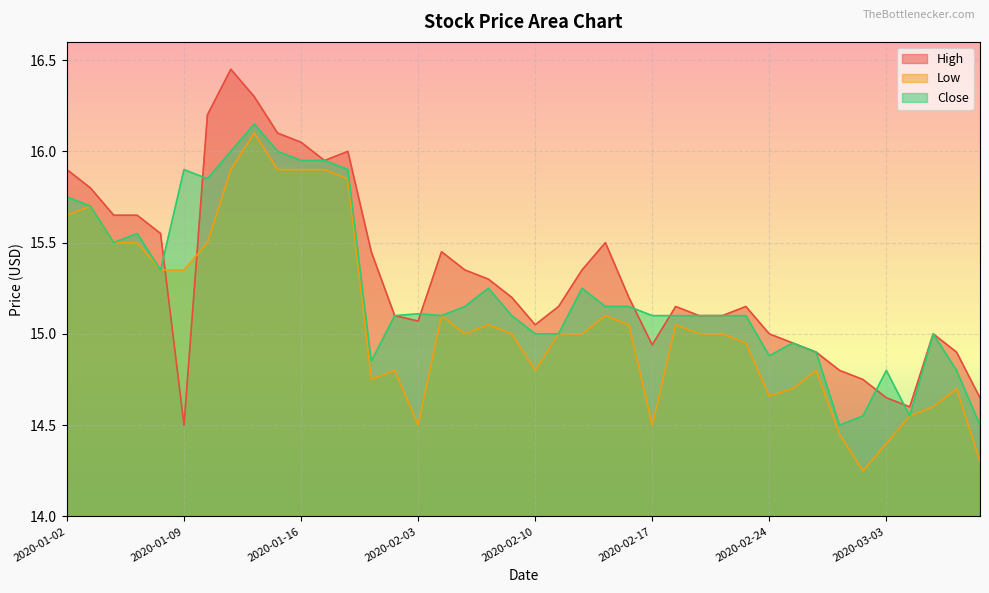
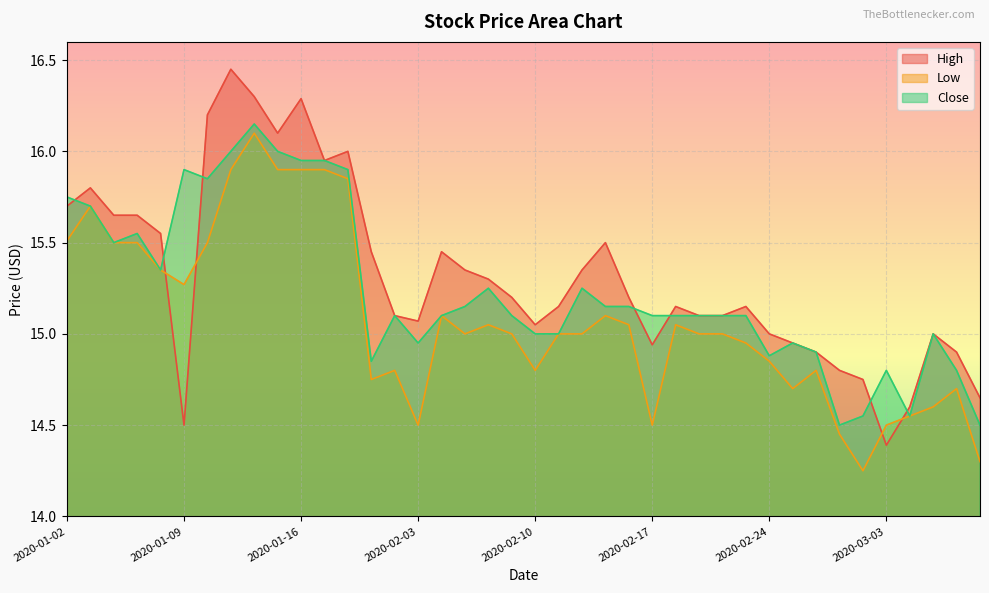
High, 2020-01-02: 15.9 -> 15.7
Low, 2020-01-02: 15.65 -> 15.51
Low, 2020-01-09: 15.35 -> 15.27
High, 2020-01-16: 16.05 -> 16.29
Close, 2020-02-03: 15.11 -> 14.95
Low, 2020-02-24: 14.66 -> 14.85
High, 2020-03-03: 14.65 -> 14.39
Low, 2020-03-03: 14.4 -> 14.5
